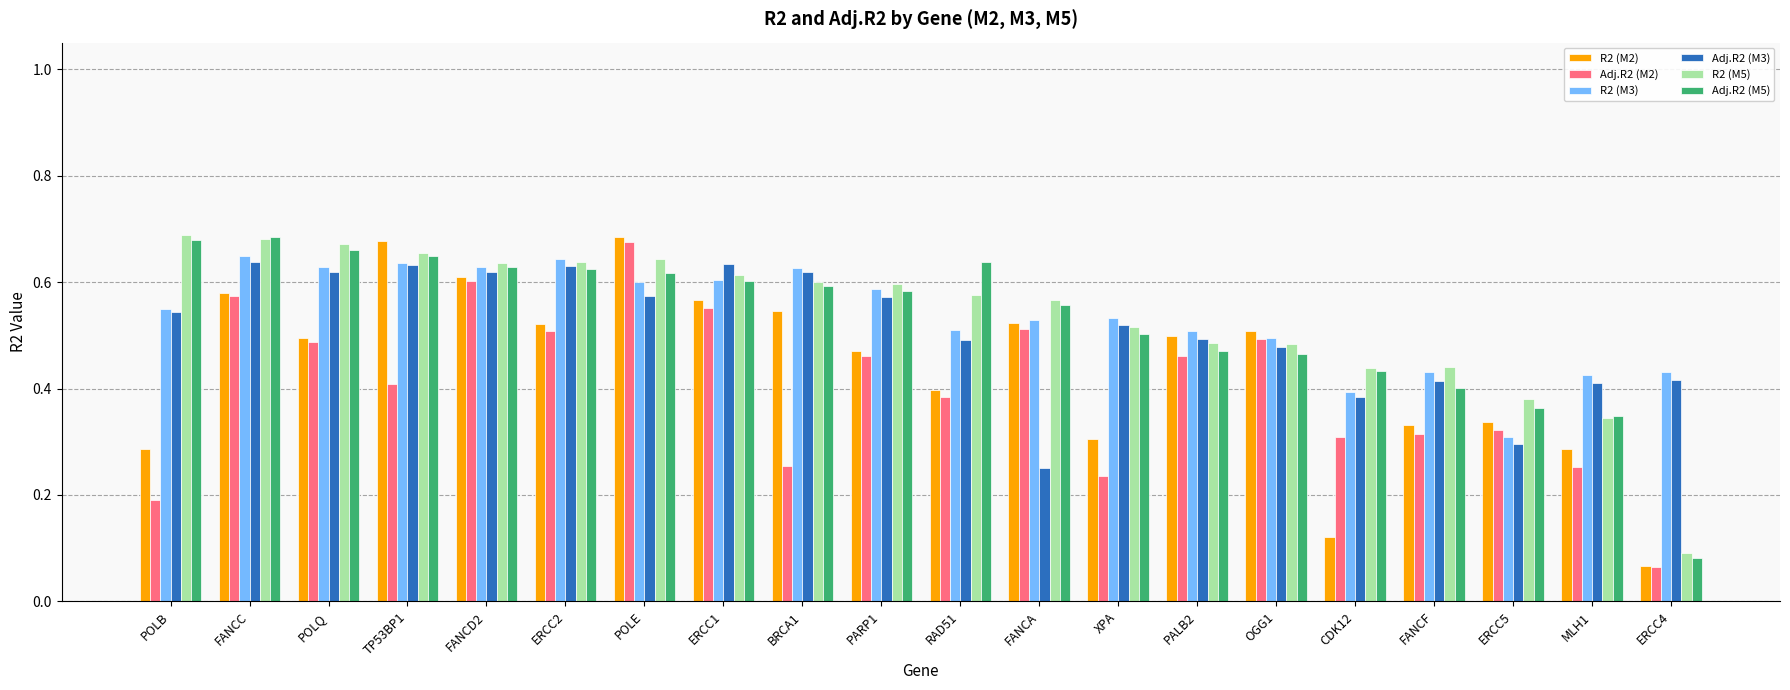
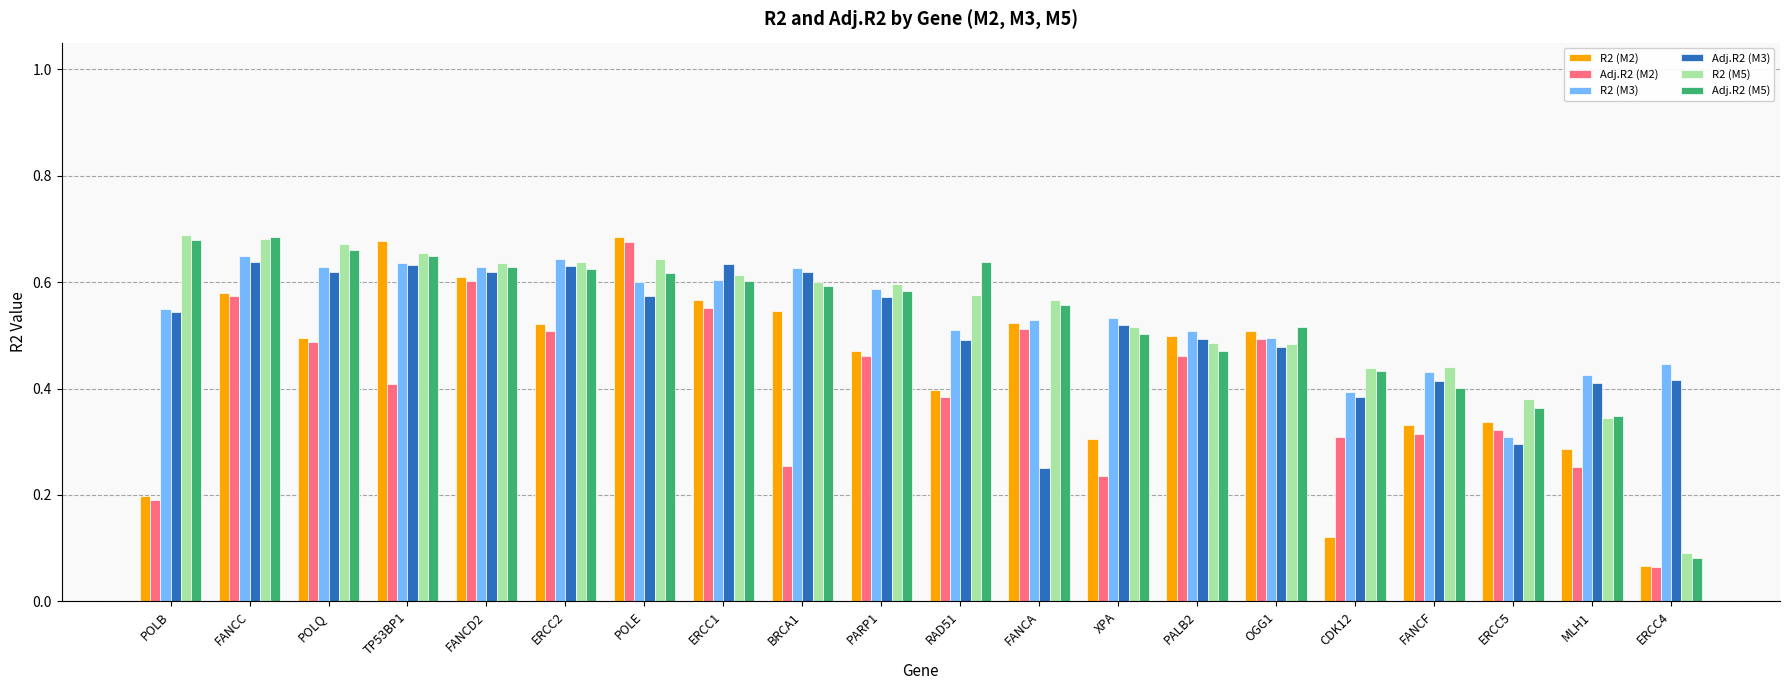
R2 (M2), POLB: 0.29 -> 0.20
Adj.R2 (M5), OGG1: 0.47 -> 0.52
R2 (M3), ERCC4: 0.43 -> 0.45
